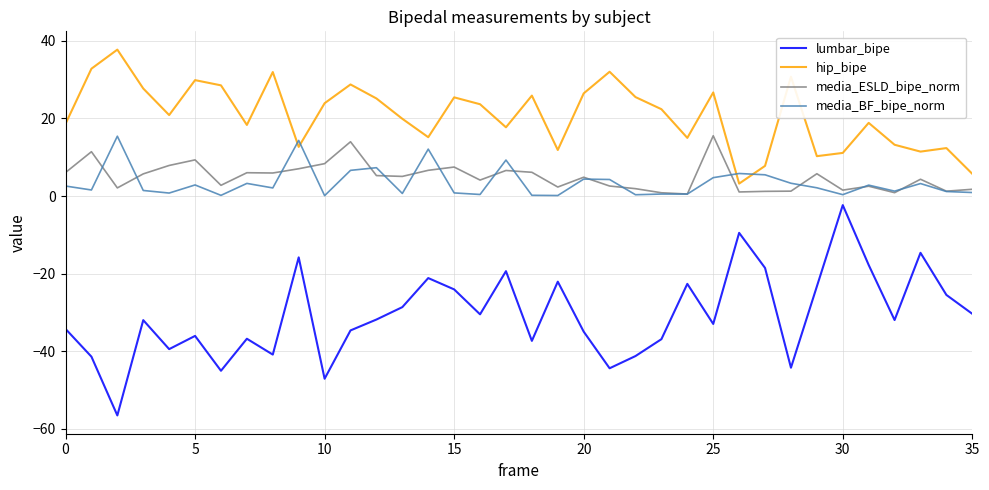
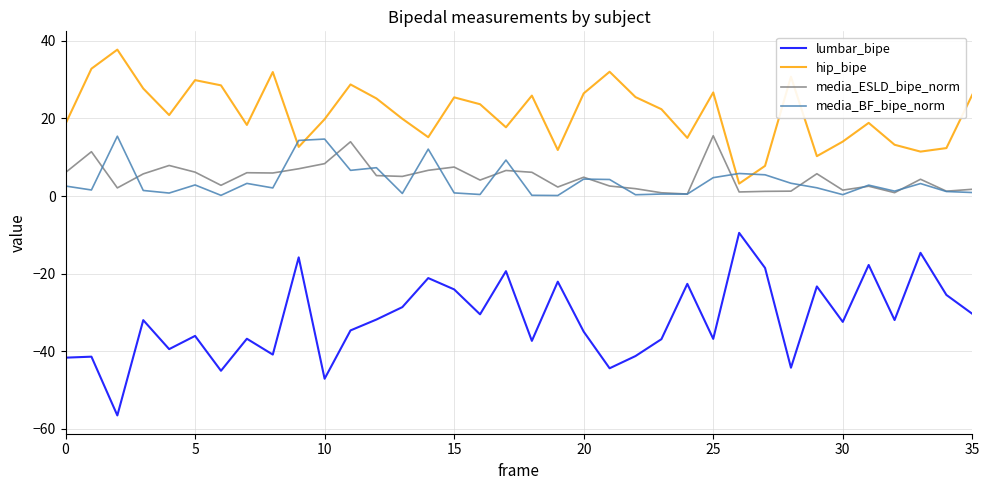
lumbar_bipe, 0: -34 -> -42
media_ESLD_bipe_norm, 5: 9 -> 6
hip_bipe, 10: 24 -> 20
media_BF_bipe_norm, 10: 0 -> 15
lumbar_bipe, 25: -33 -> -37
lumbar_bipe, 30: -2 -> -32
hip_bipe, 30: 11 -> 14
hip_bipe, 35: 6 -> 26
